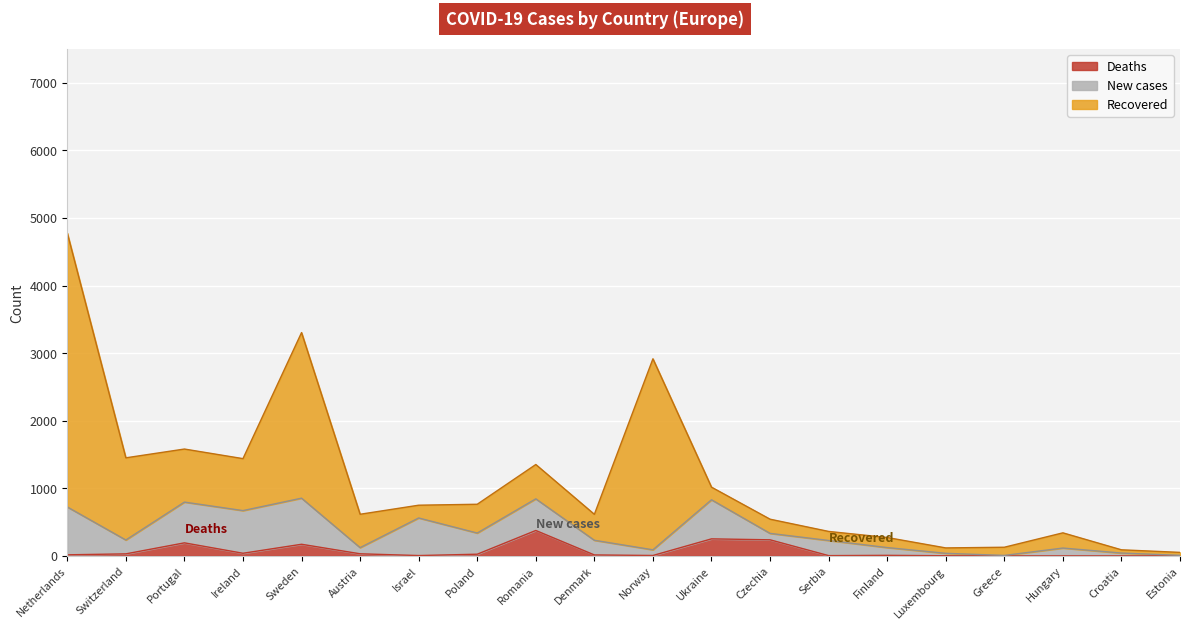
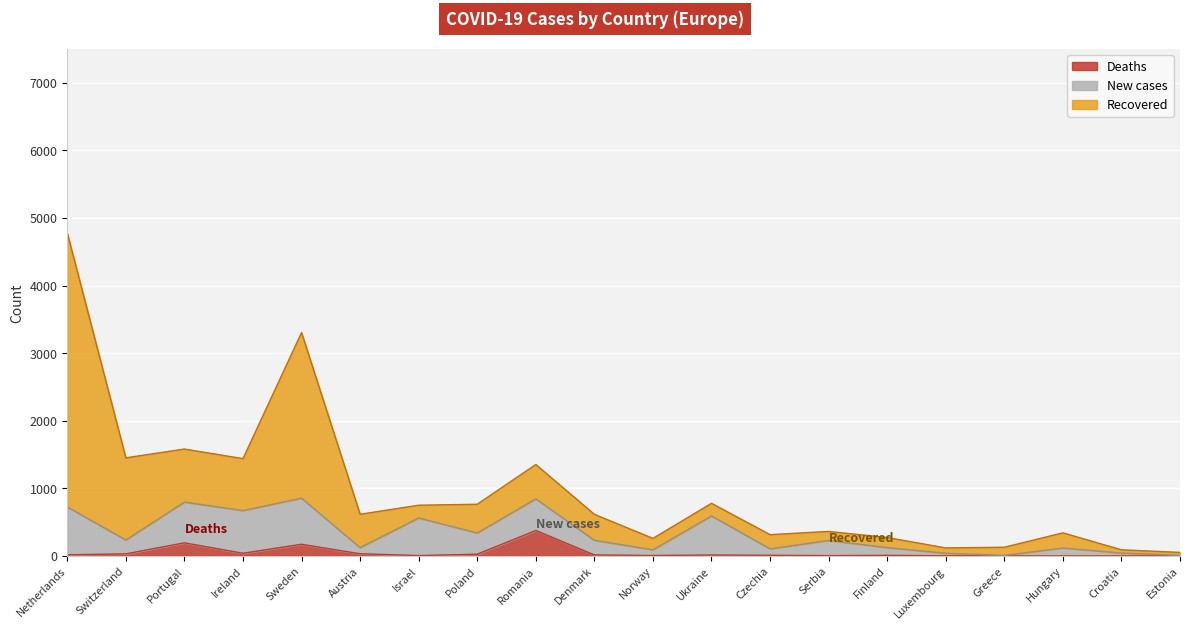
Recovered, Norway: 2800 -> 200
Deaths, Ukraine: 300 -> 0
Deaths, Czechia: 200 -> 0
